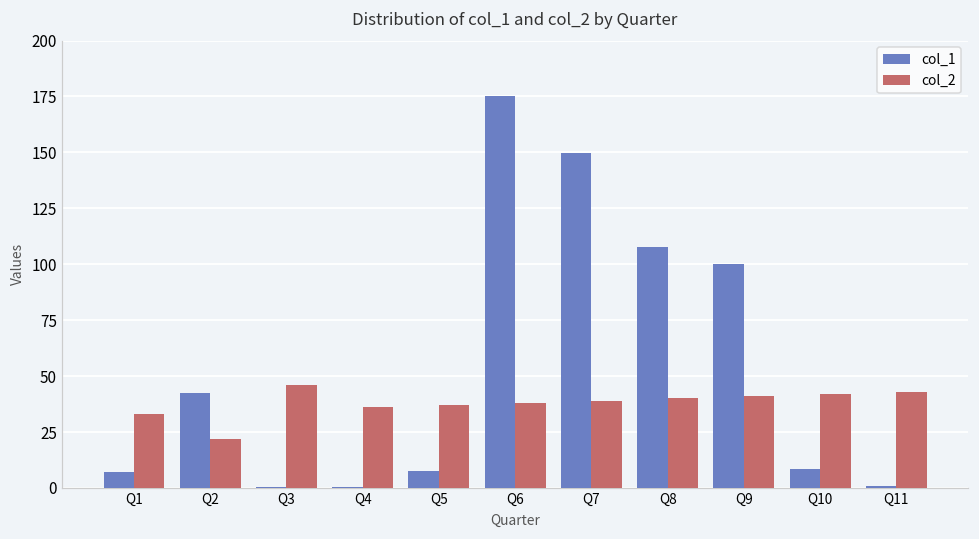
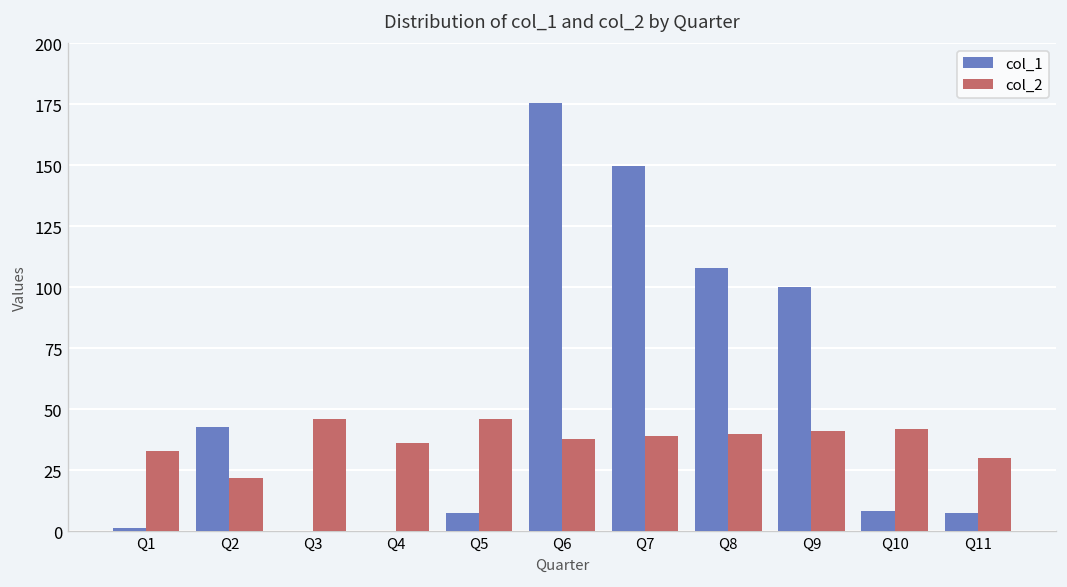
col_1, Q1: 7 -> 1
col_2, Q5: 37 -> 46
col_1, Q11: 1 -> 8
col_2, Q11: 43 -> 30
